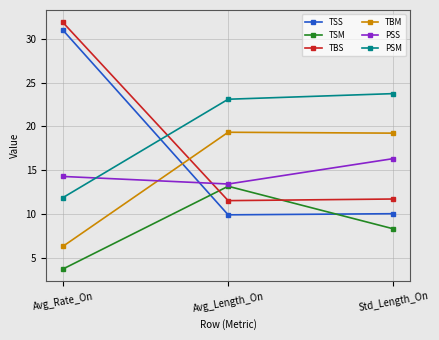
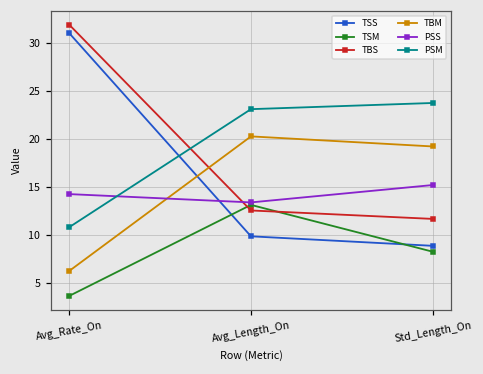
PSM, Avg_Rate_On: 12 -> 11
TBS, Avg_Length_On: 12 -> 13
TBM, Avg_Length_On: 19 -> 20
TSS, Std_Length_On: 10 -> 9
PSS, Std_Length_On: 16 -> 15
